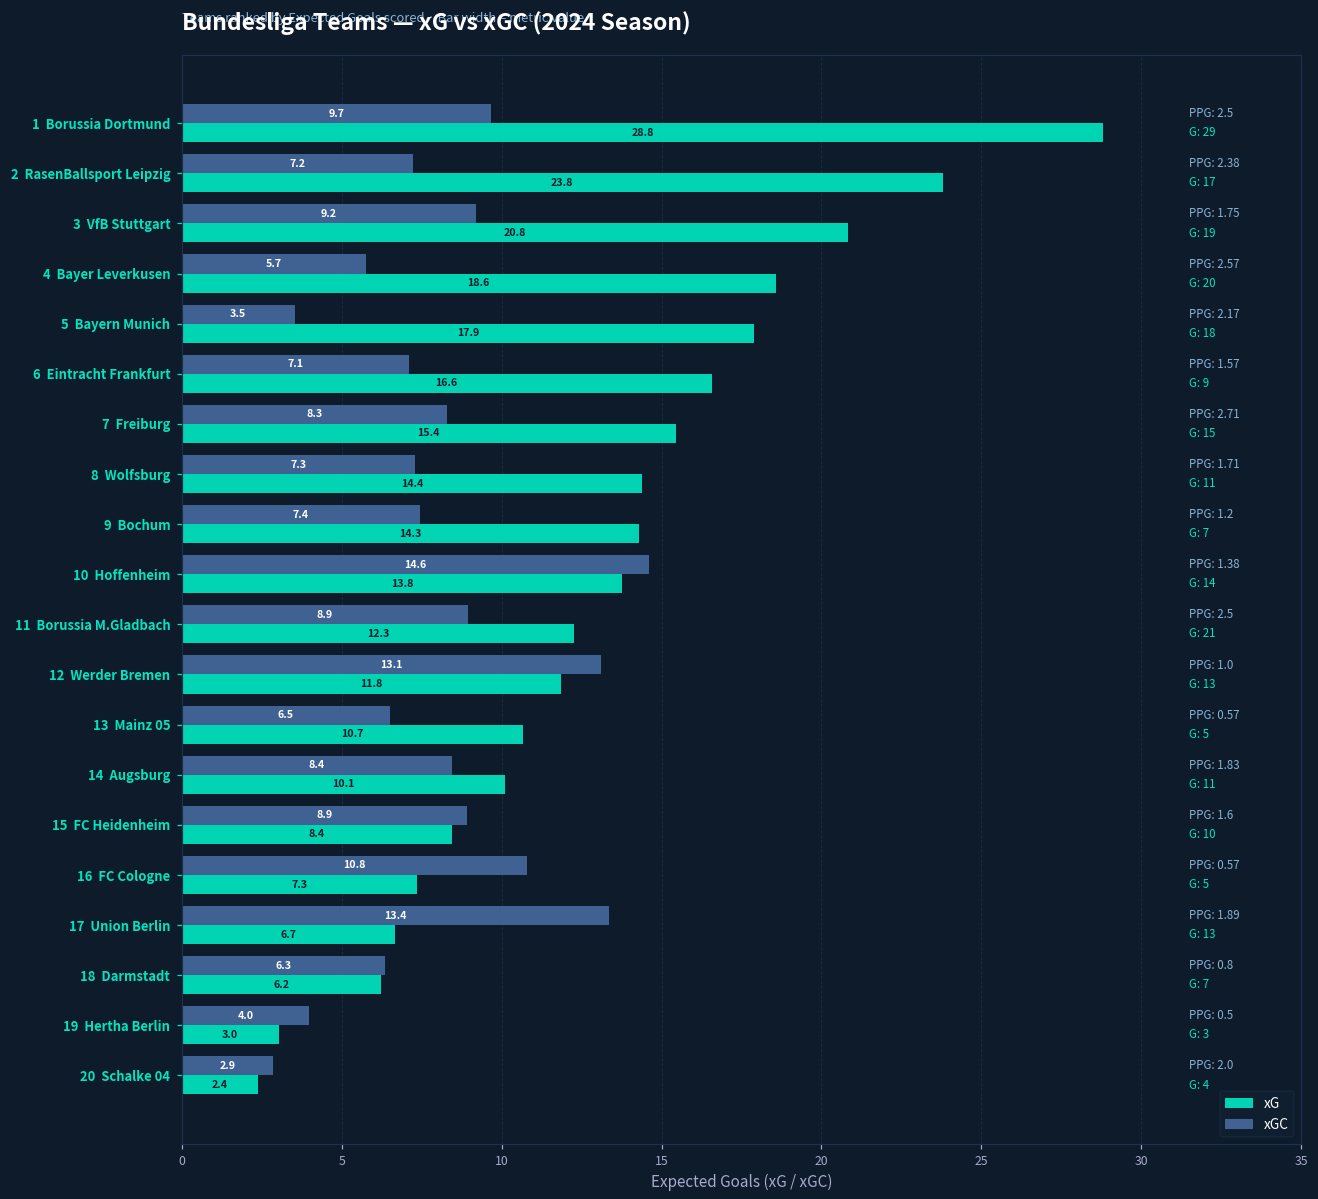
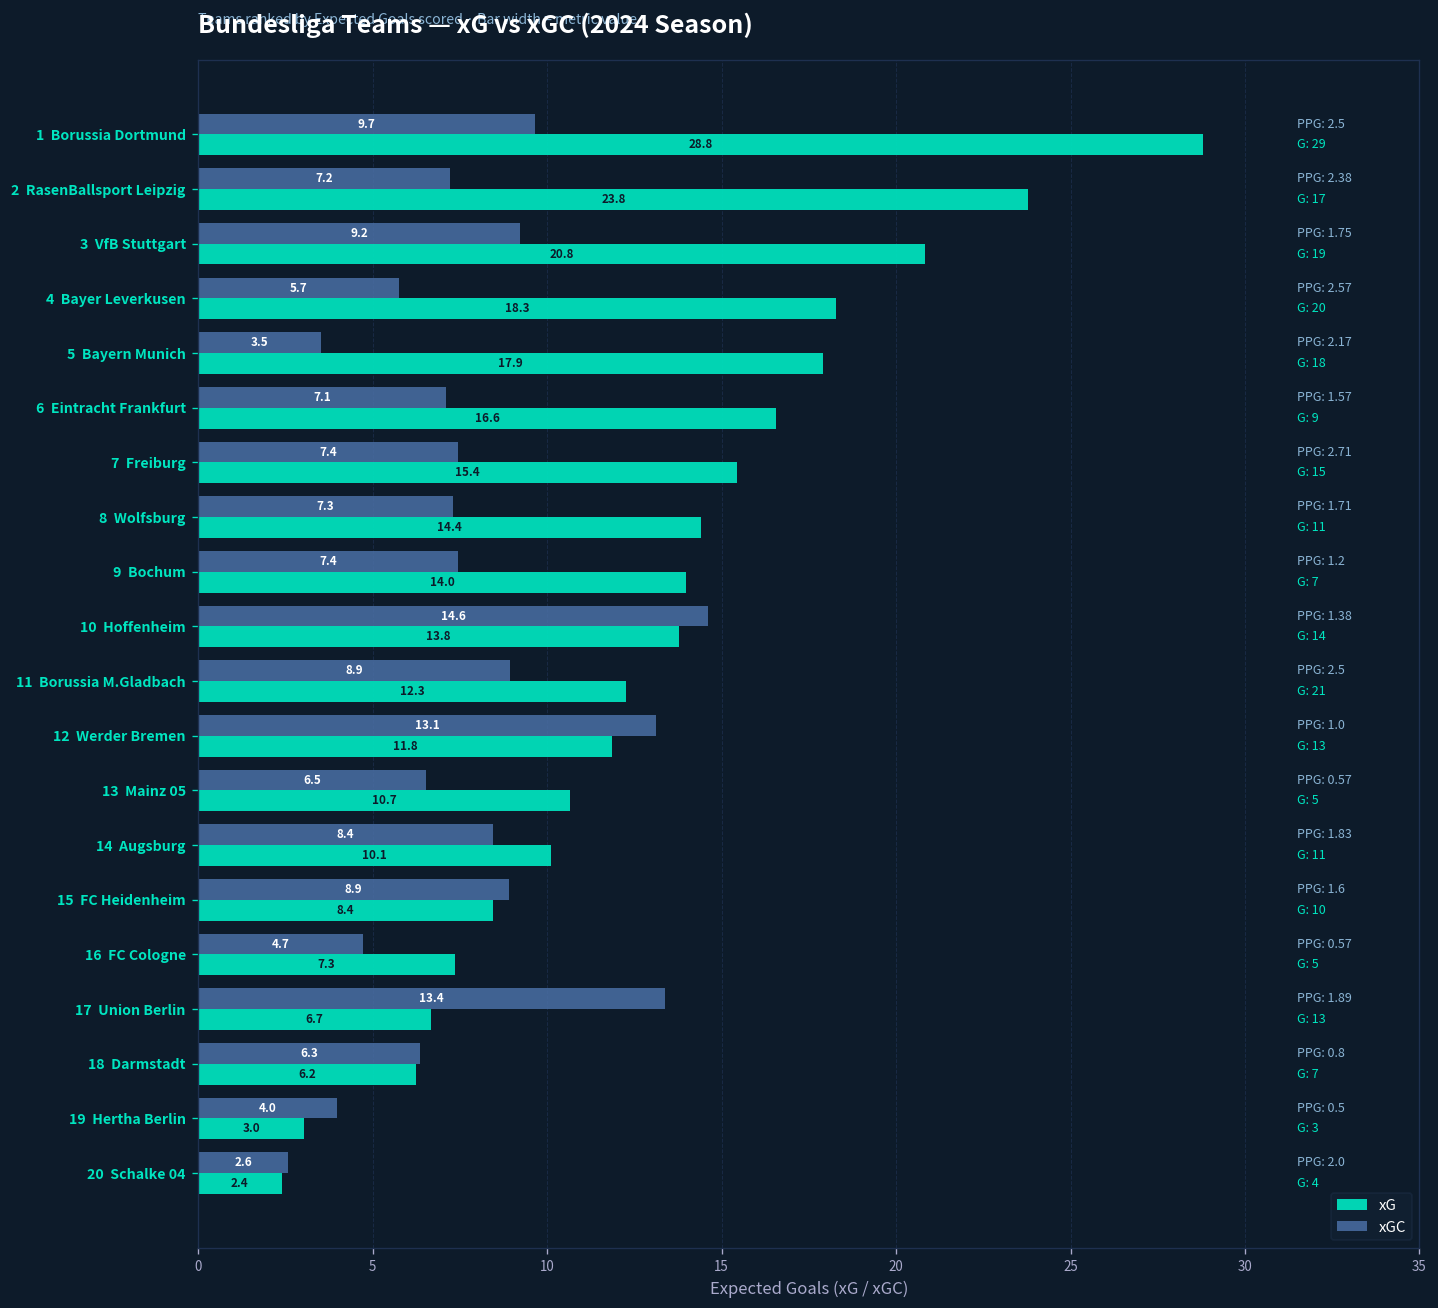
xG, 4 Bayer Leverkusen: 18.6 -> 18.3
xGC, 7 Freiburg: 8.3 -> 7.4
xG, 9 Bochum: 14.3 -> 14.0
xGC, 16 FC Cologne: 10.8 -> 4.7
xGC, 20 Schalke 04: 2.9 -> 2.6
